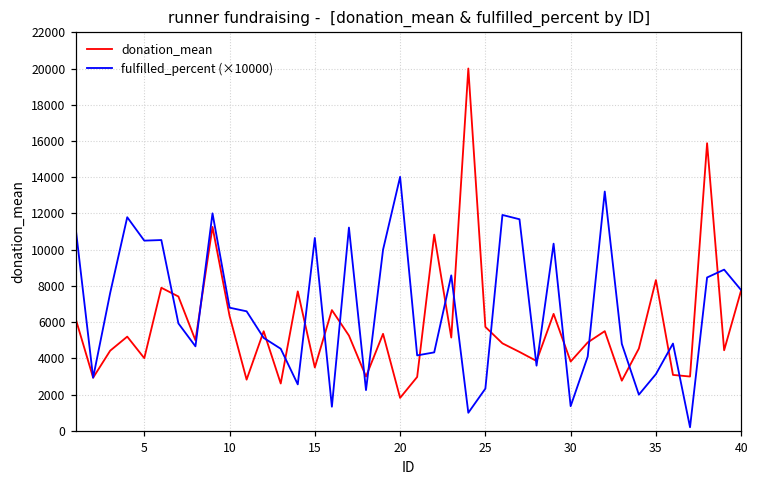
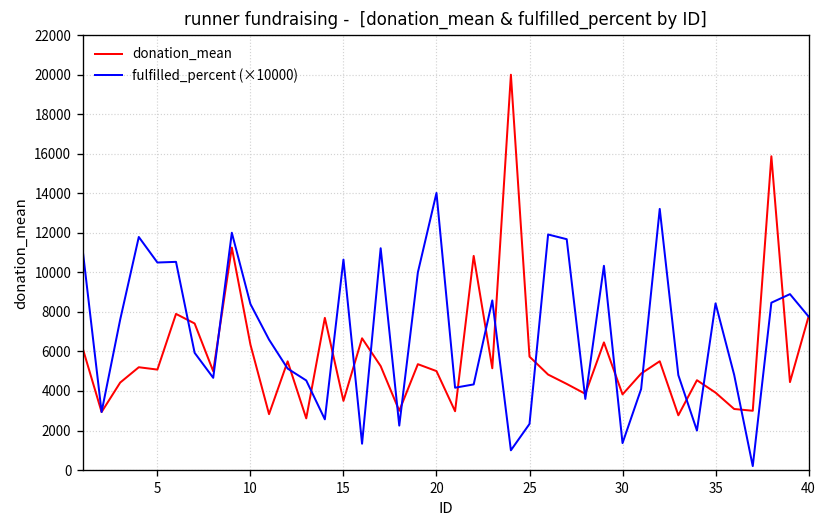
donation_mean, 5: 4000 -> 5100
fulfilled_percent (×10000), 10: 6800 -> 8400
donation_mean, 20: 1800 -> 5000
donation_mean, 35: 8300 -> 3900
fulfilled_percent (×10000), 35: 3100 -> 8400
